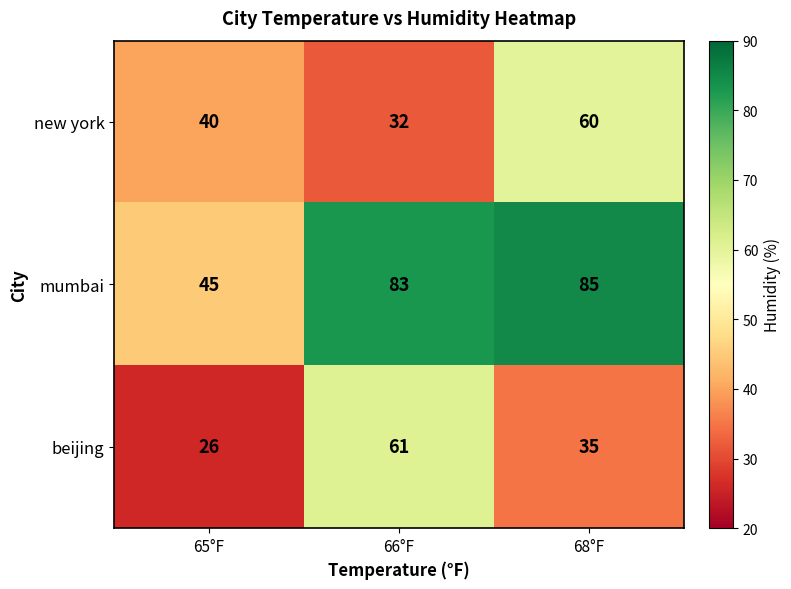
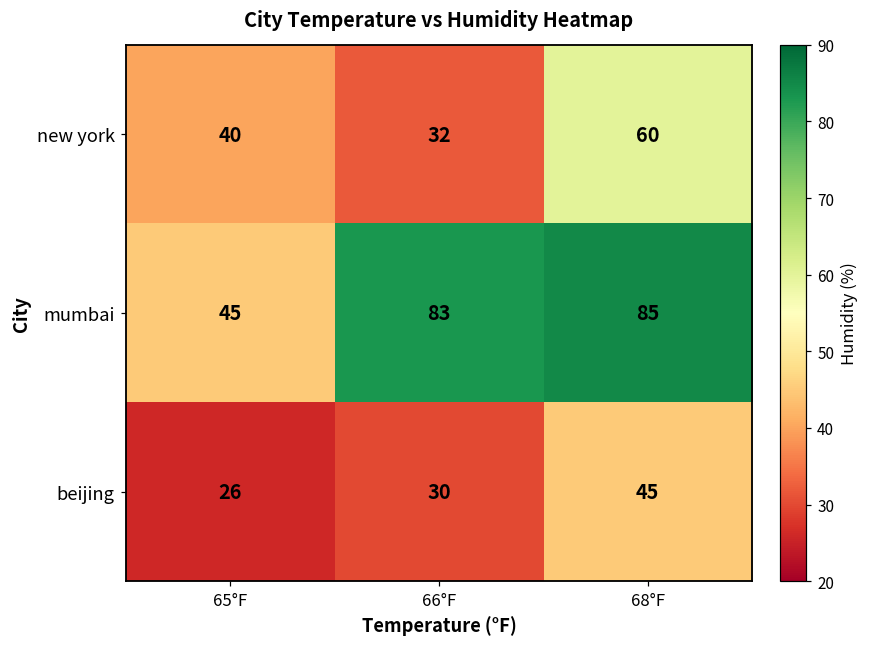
beijing, 66°F: 61 -> 30
beijing, 68°F: 35 -> 45
